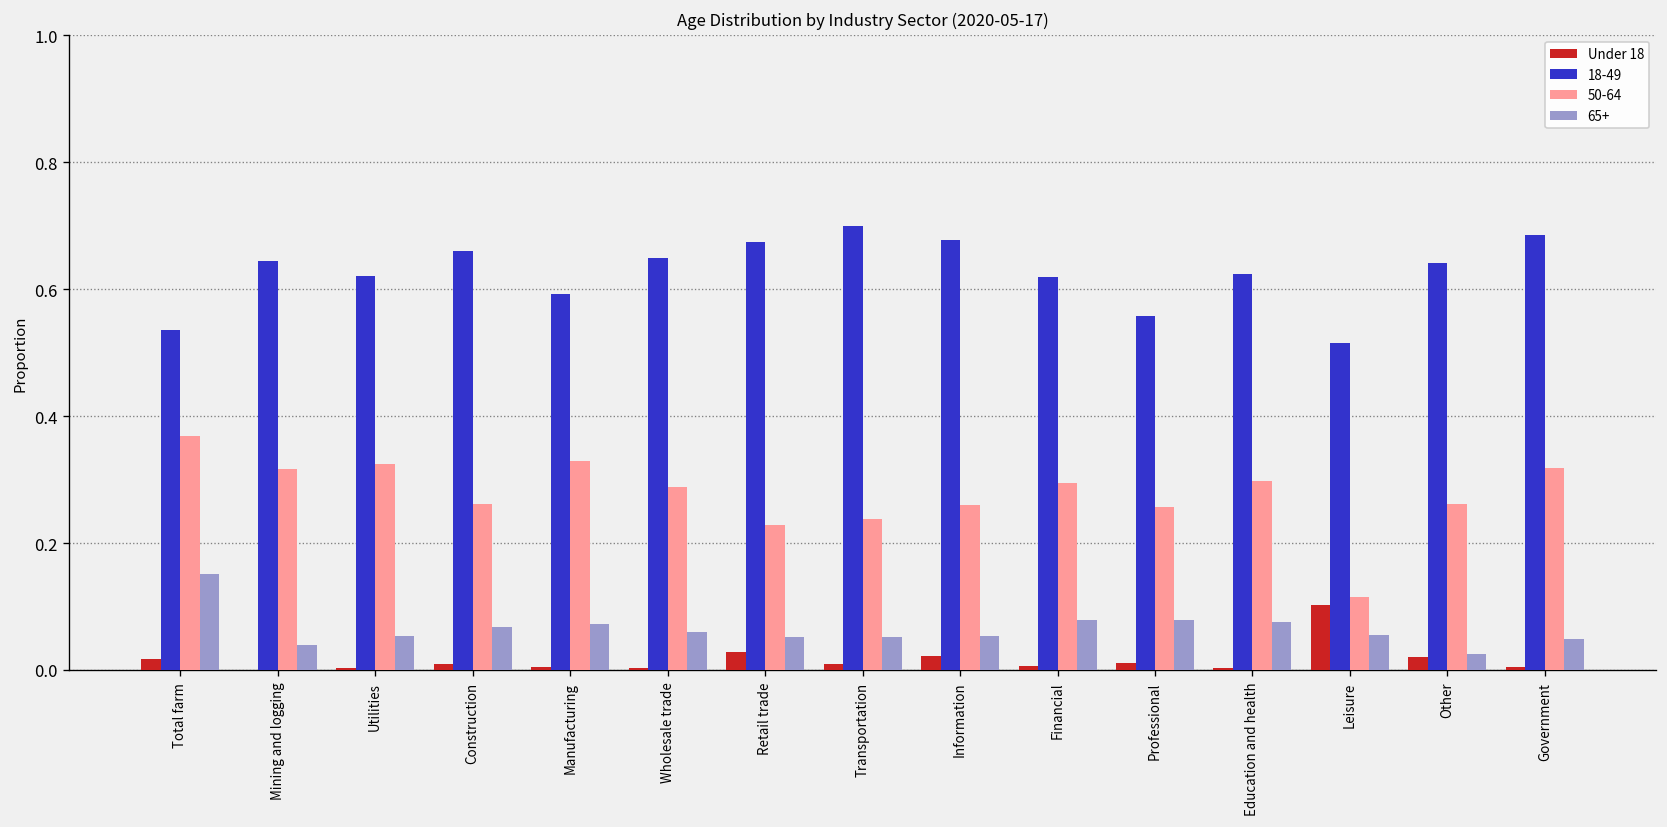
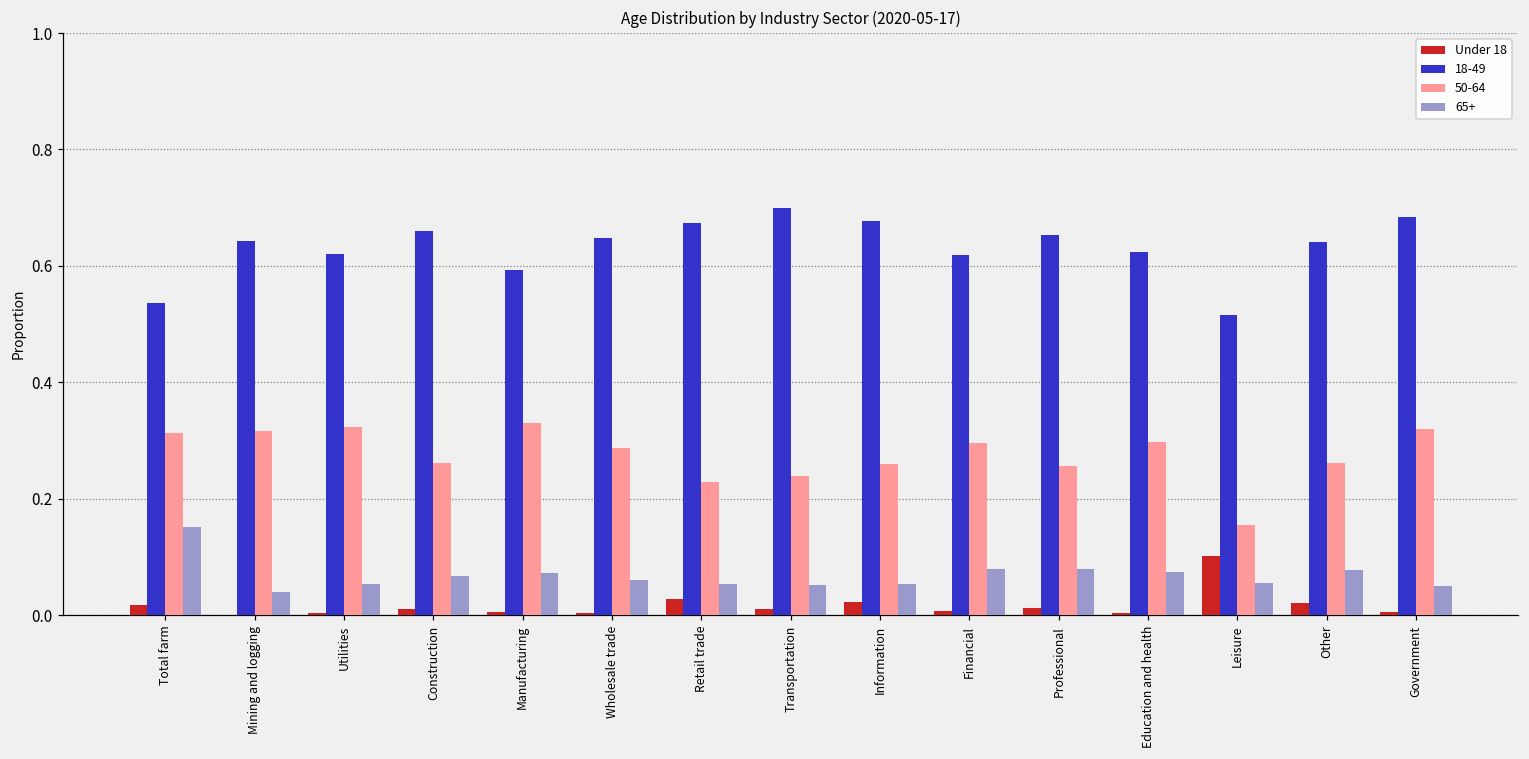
50-64, Total farm: 0.37 -> 0.31
18-49, Professional: 0.56 -> 0.65
50-64, Leisure: 0.11 -> 0.15
65+, Other: 0.03 -> 0.08
